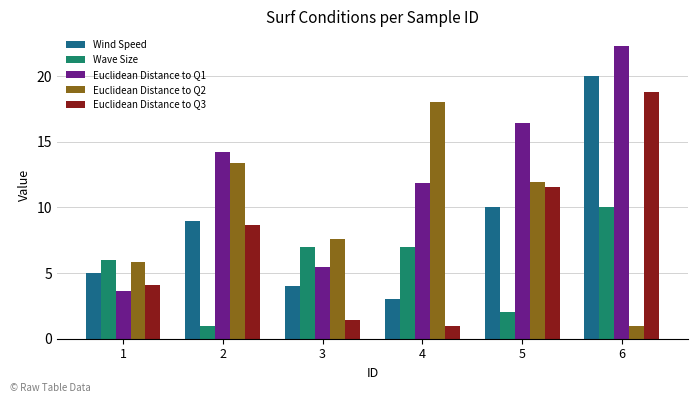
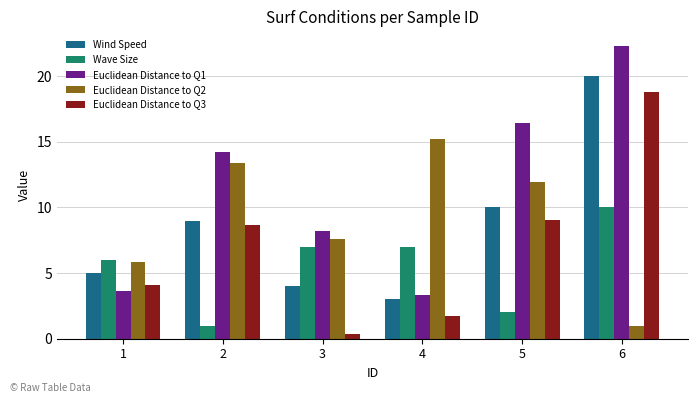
Euclidean Distance to Q1, 3: 5.5 -> 8.2
Euclidean Distance to Q3, 3: 1.4 -> 0.4
Euclidean Distance to Q1, 4: 11.8 -> 3.3
Euclidean Distance to Q2, 4: 18.1 -> 15.2
Euclidean Distance to Q3, 4: 1.0 -> 1.7
Euclidean Distance to Q3, 5: 11.5 -> 9.0
